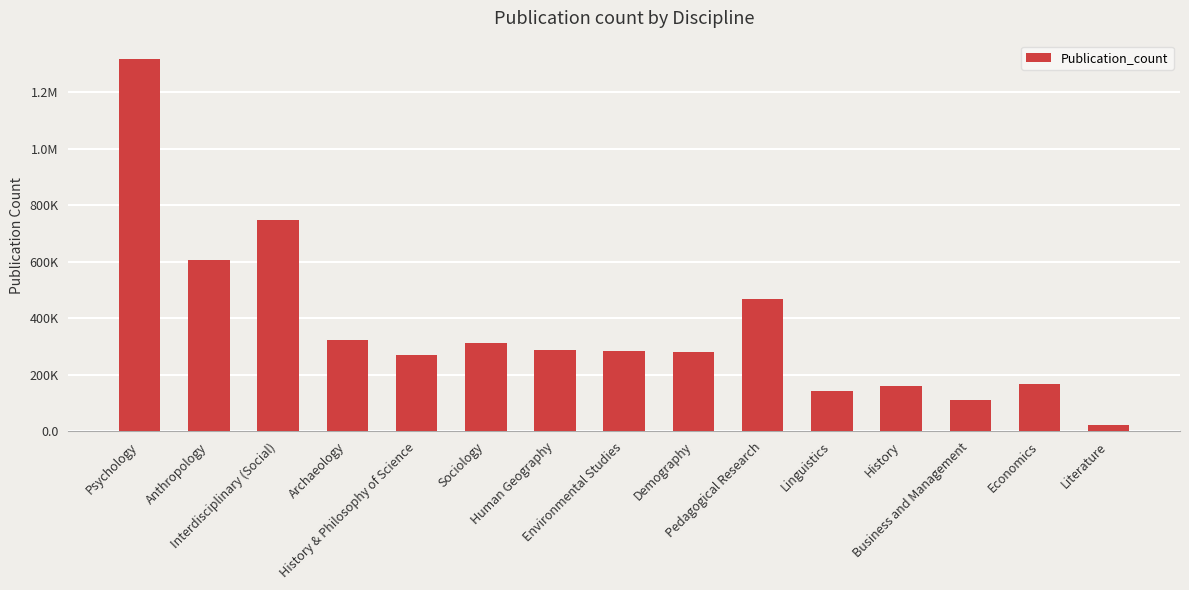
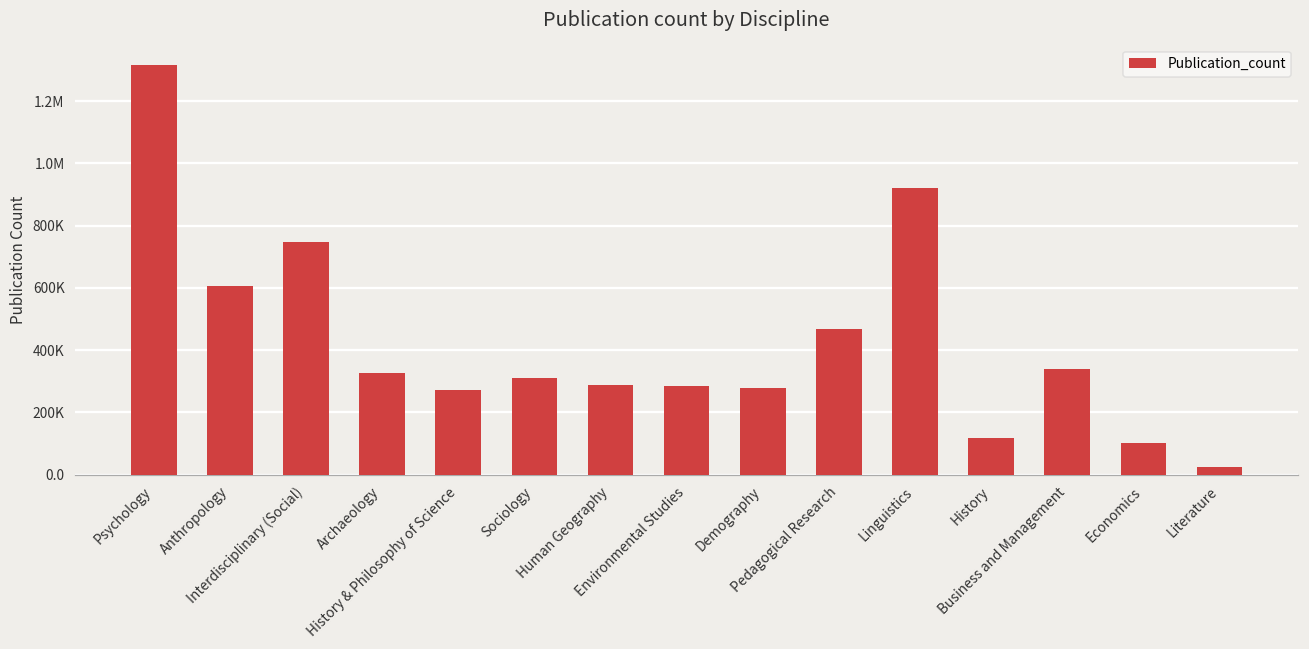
Linguistics: 140000 -> 920000
History: 160000 -> 120000
Business and Management: 110000 -> 340000
Economics: 170000 -> 100000
